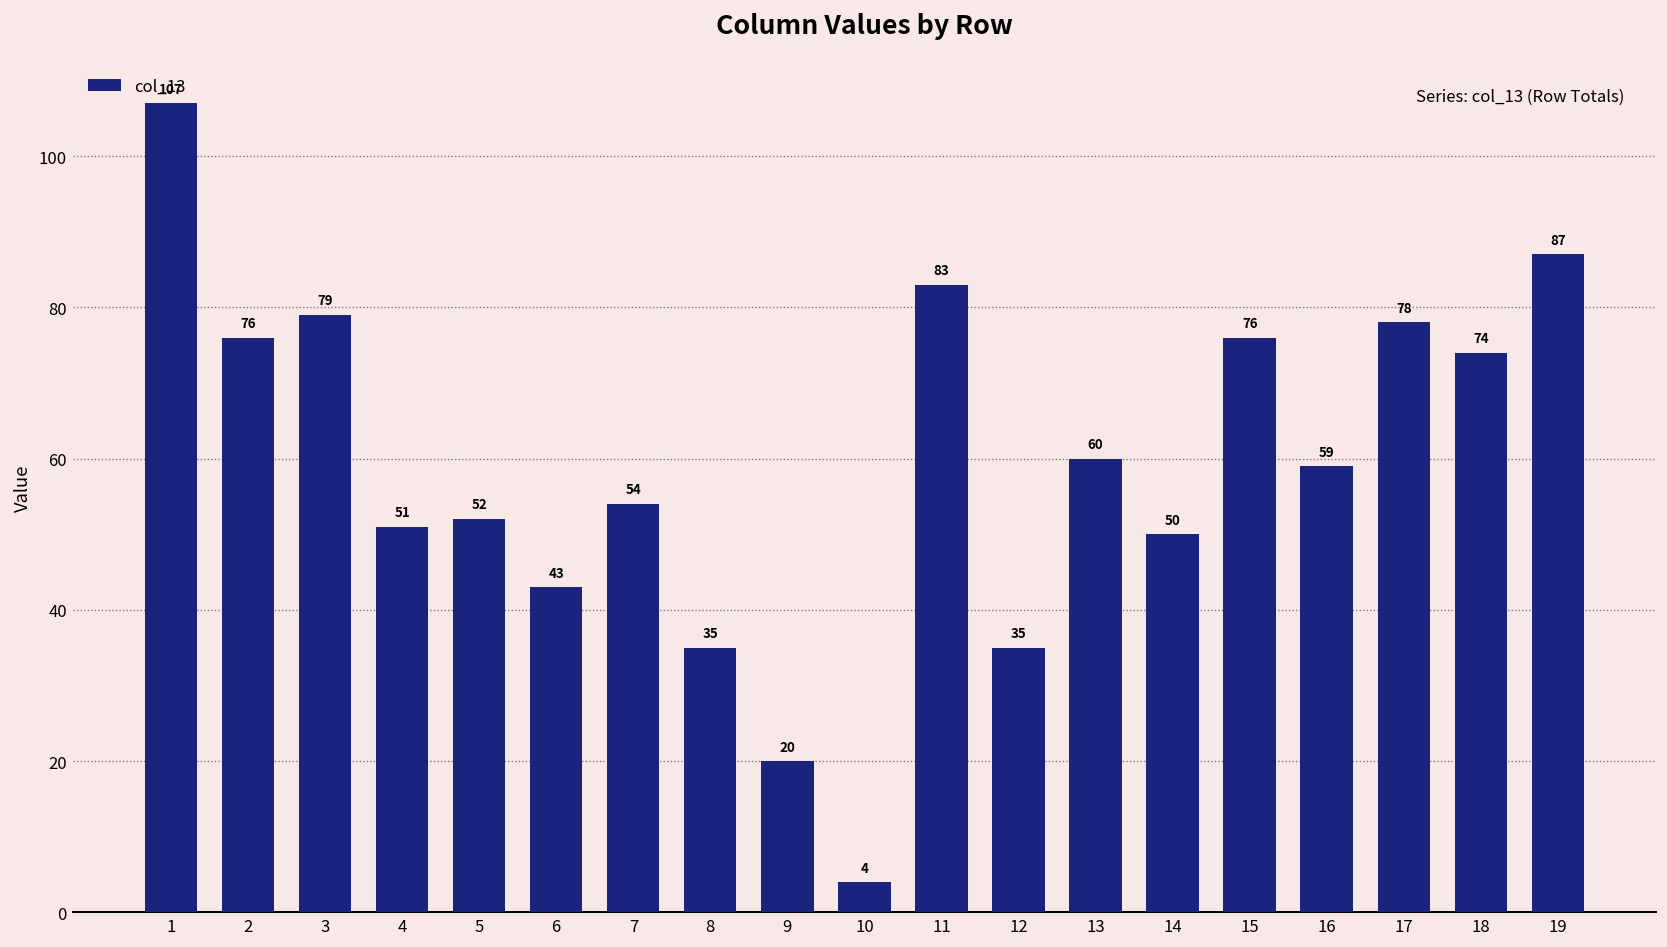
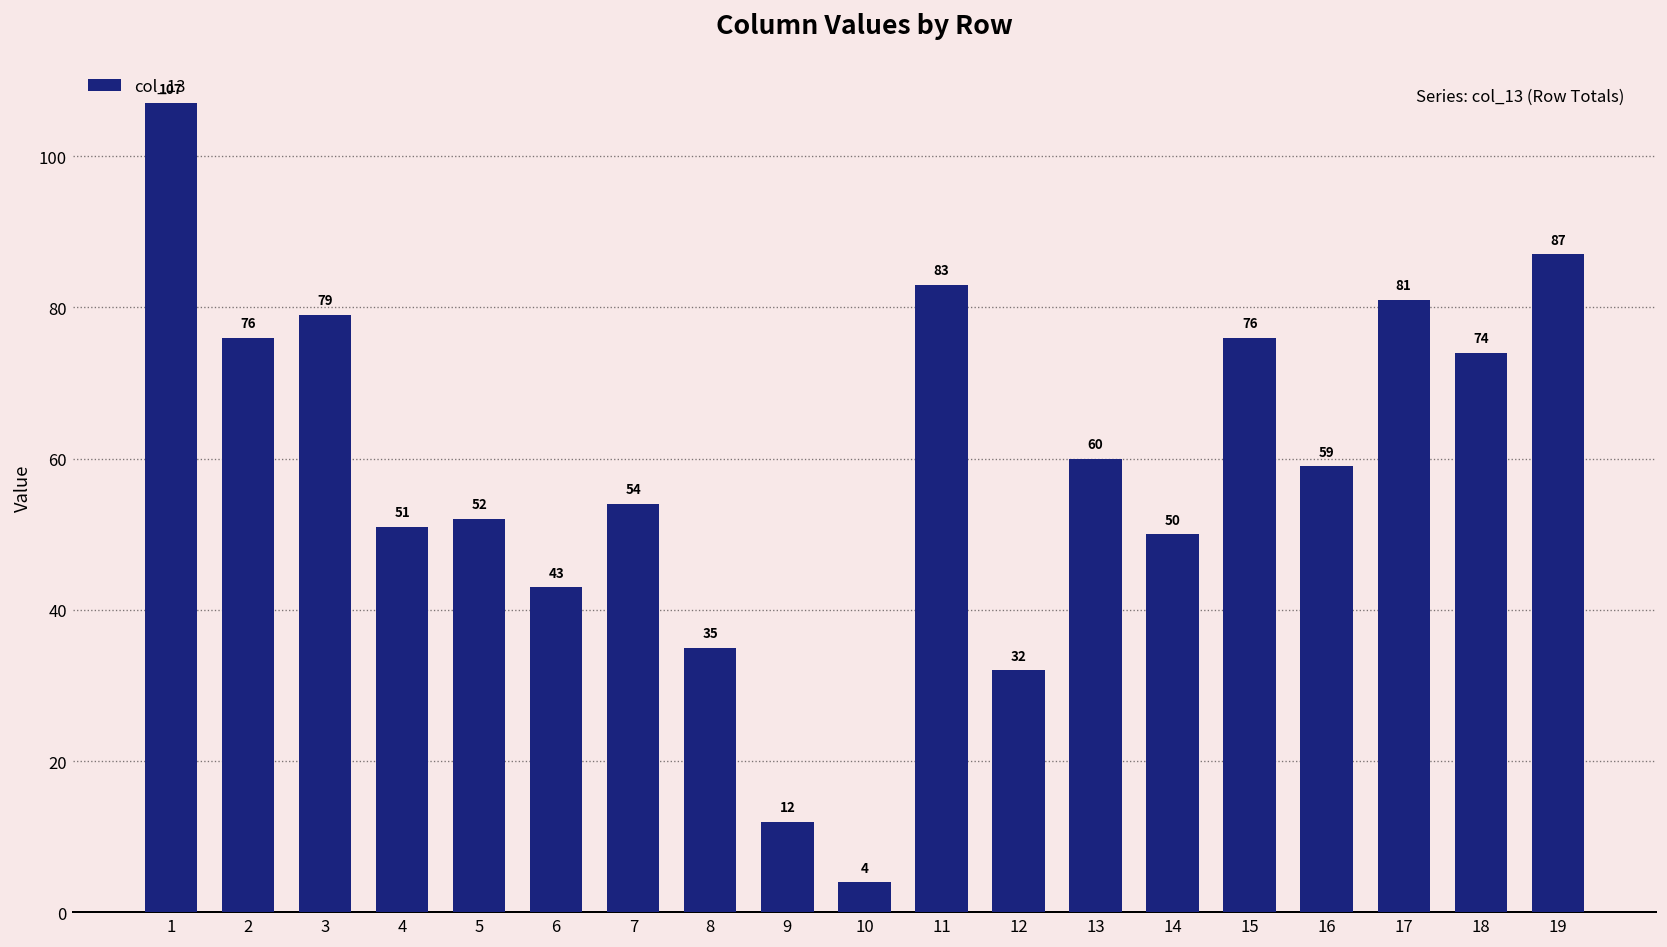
9: 20 -> 12
12: 35 -> 32
17: 78 -> 81
